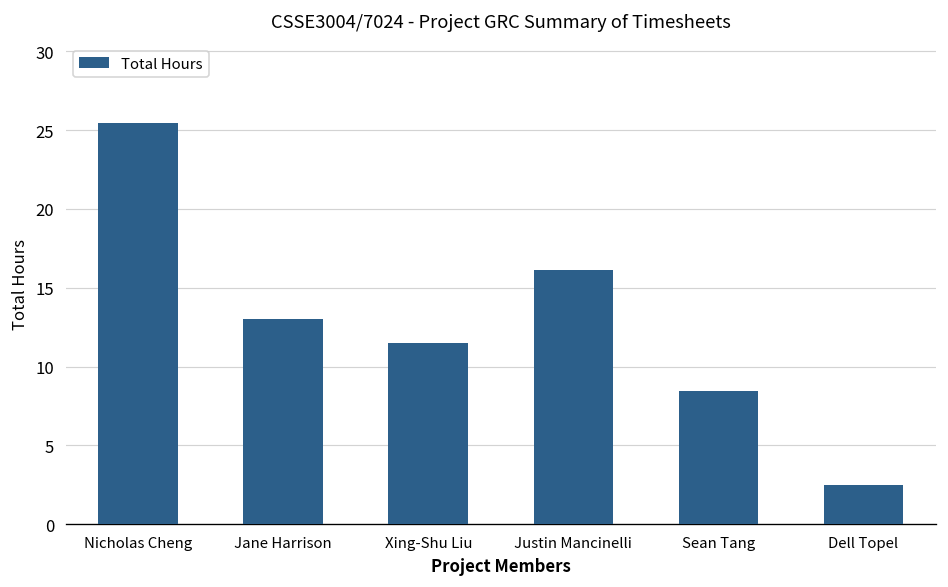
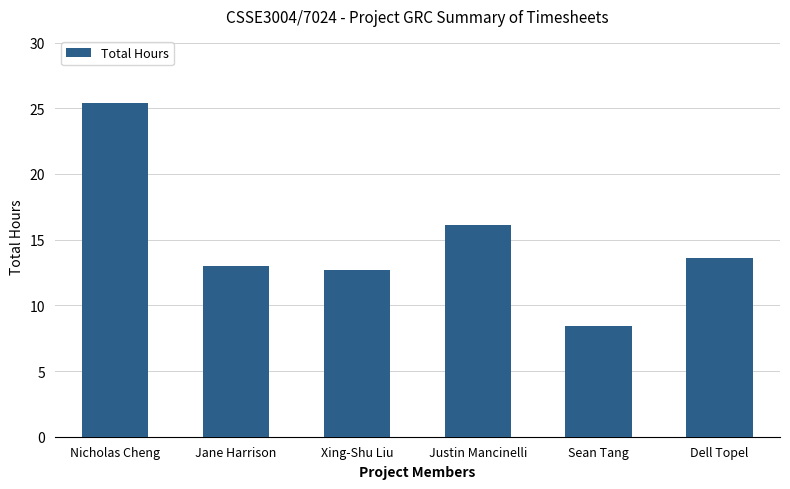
Xing-Shu Liu: 11.5 -> 12.7
Dell Topel: 2.5 -> 13.6
